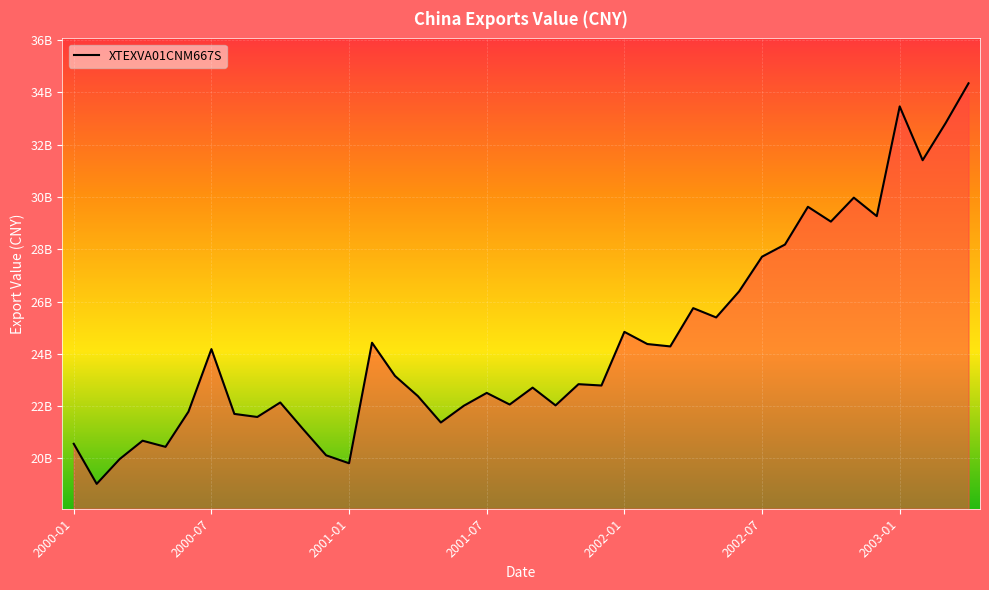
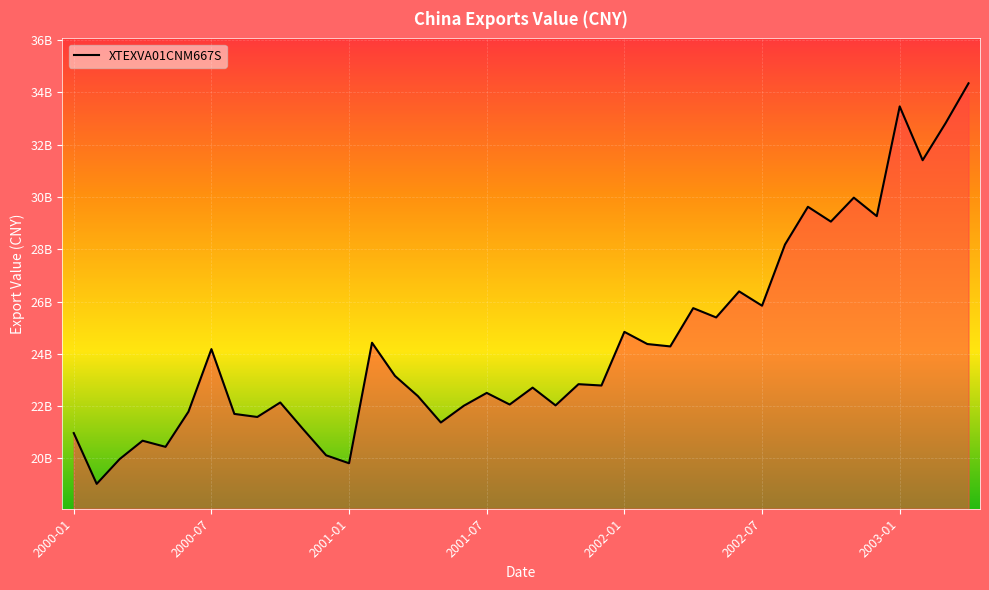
2000-01: 20600000000 -> 21000000000
2002-07: 27700000000 -> 25800000000
